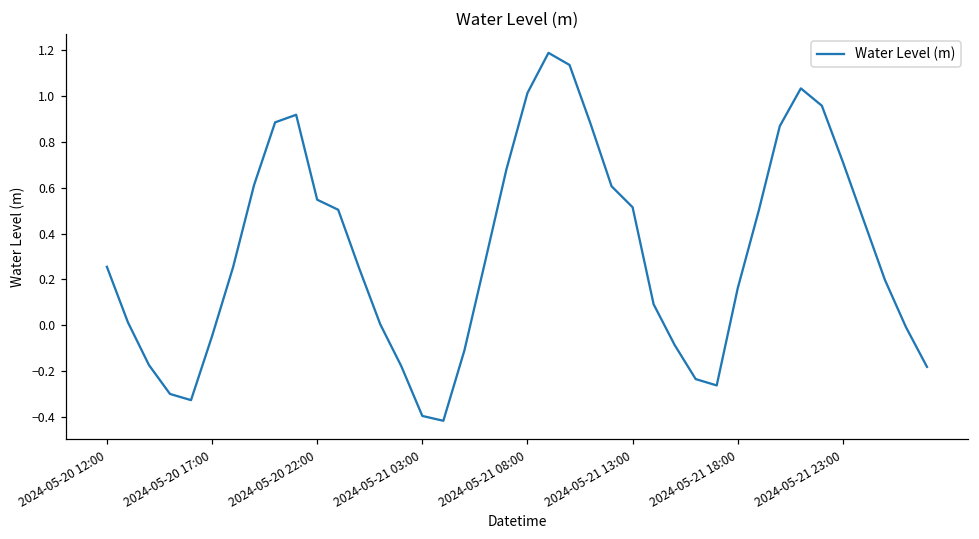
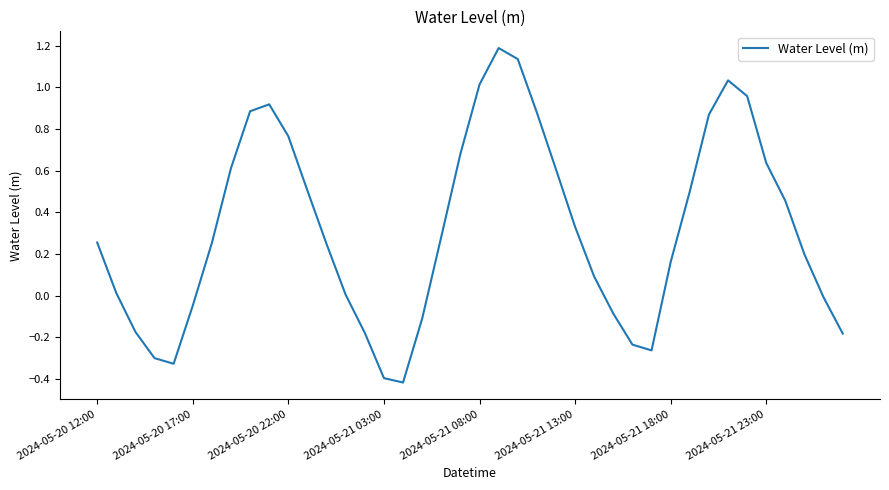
2024-05-20 22:00: 0.55 -> 0.77
2024-05-21 13:00: 0.52 -> 0.33
2024-05-21 23:00: 0.71 -> 0.64
